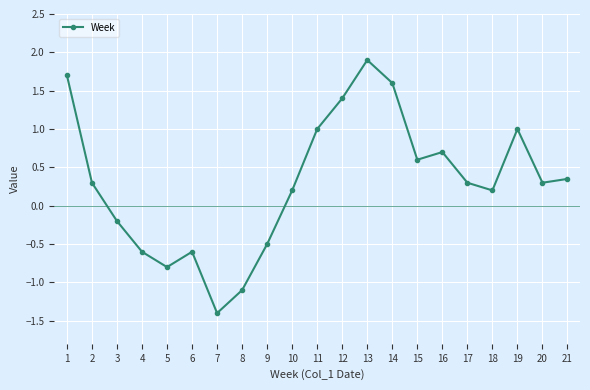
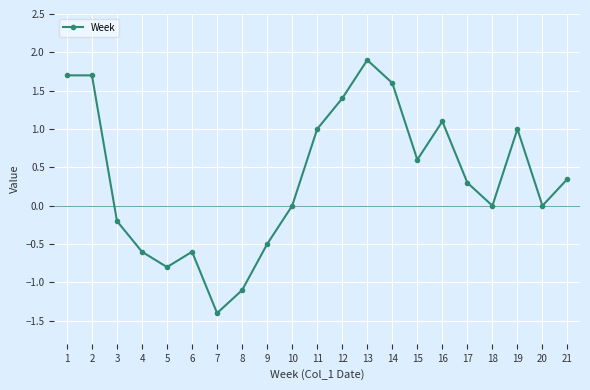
2: 0.3 -> 1.7
10: 0.2 -> 0.0
16: 0.7 -> 1.1
18: 0.2 -> 0.0
20: 0.3 -> 0.0
